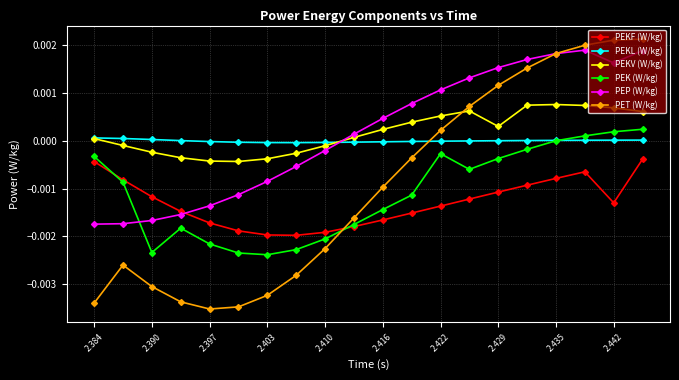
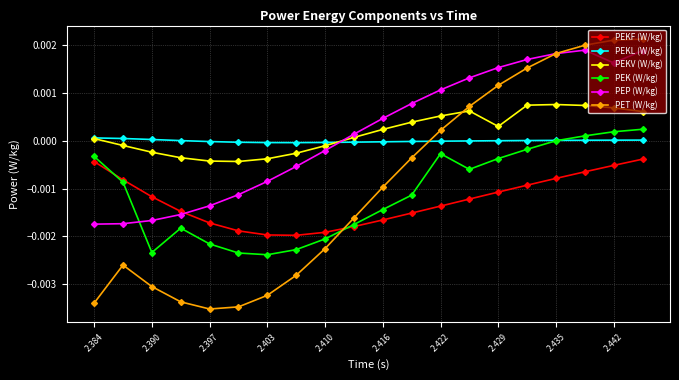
PEKF (W/kg), 2.442: -0.0013 -> -0.0005
